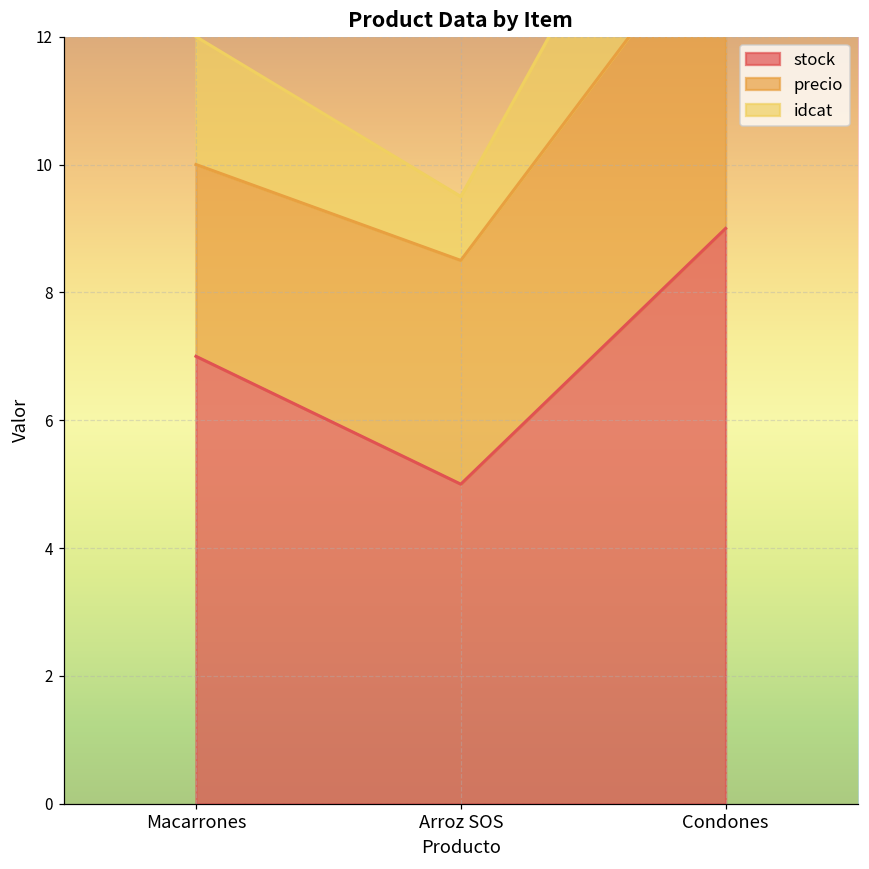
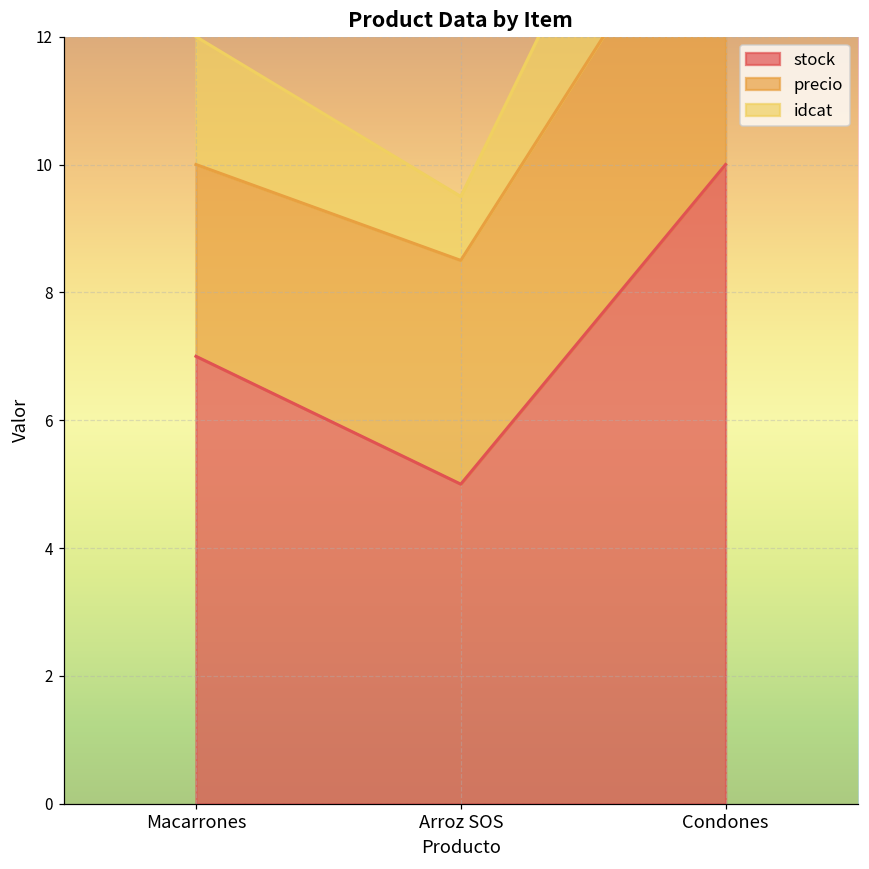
stock, Condones: 9 -> 10
